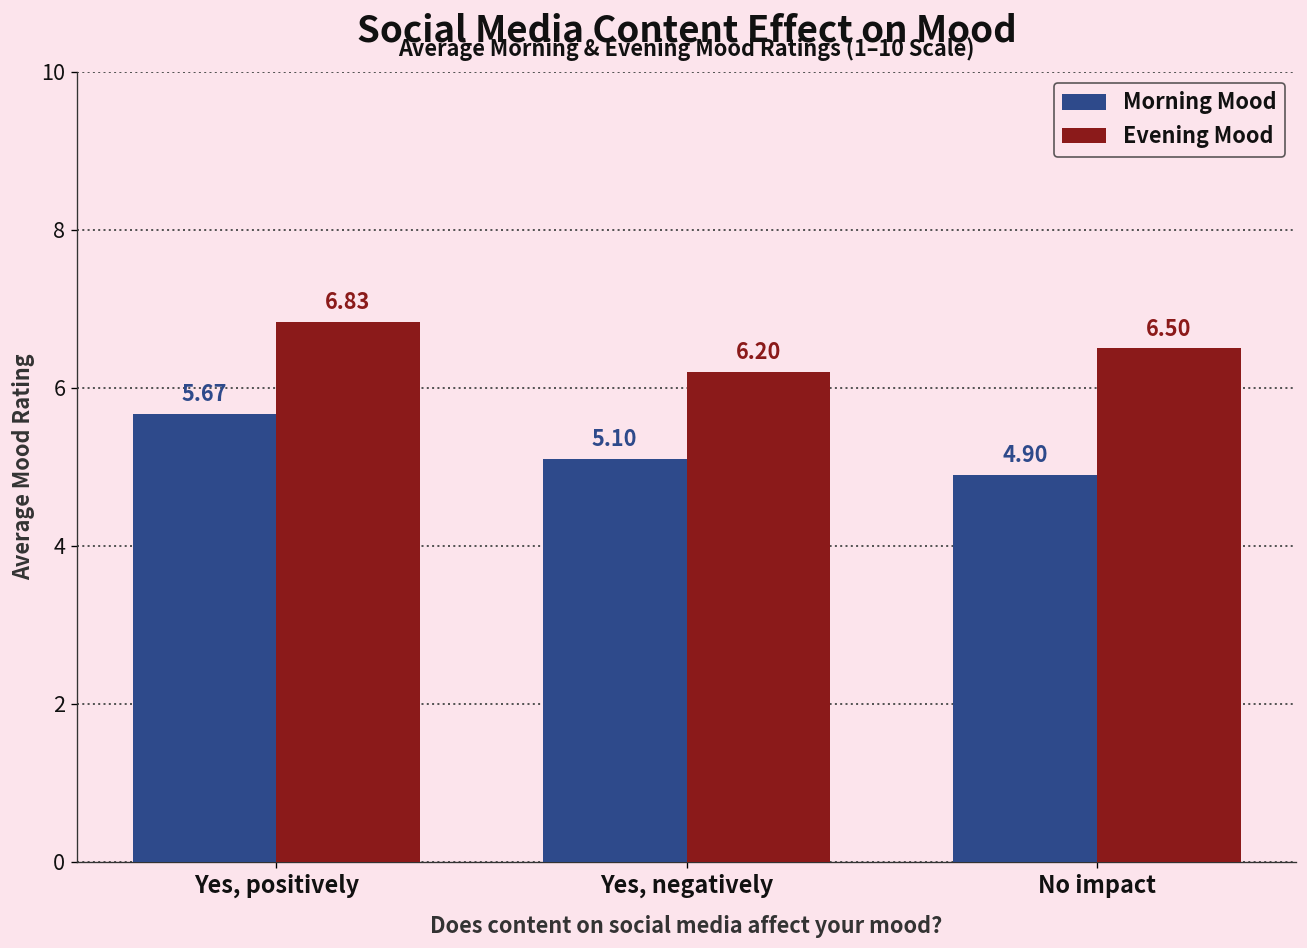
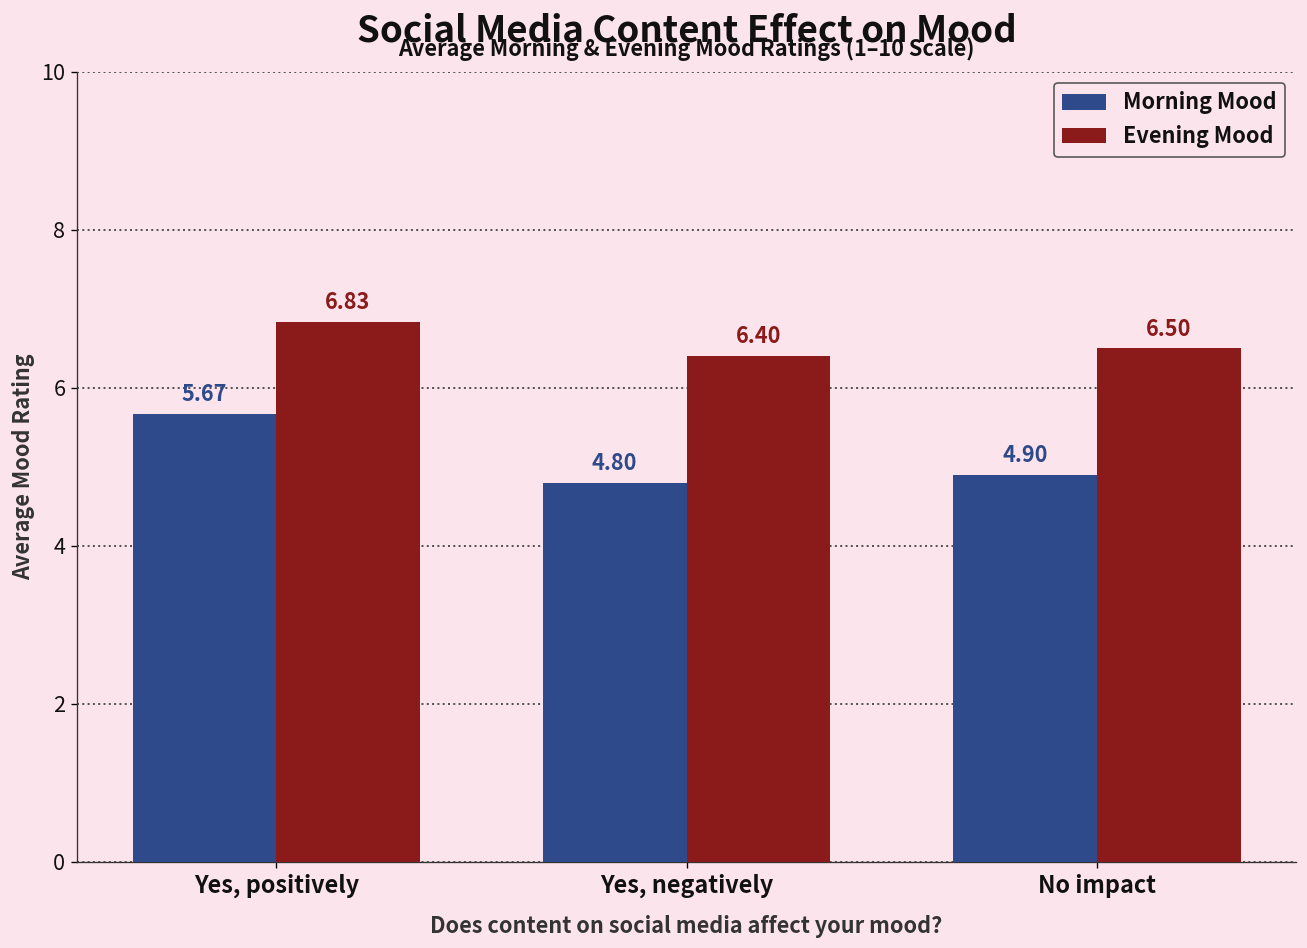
Morning Mood, Yes, negatively: 5.10 -> 4.80
Evening Mood, Yes, negatively: 6.20 -> 6.40
